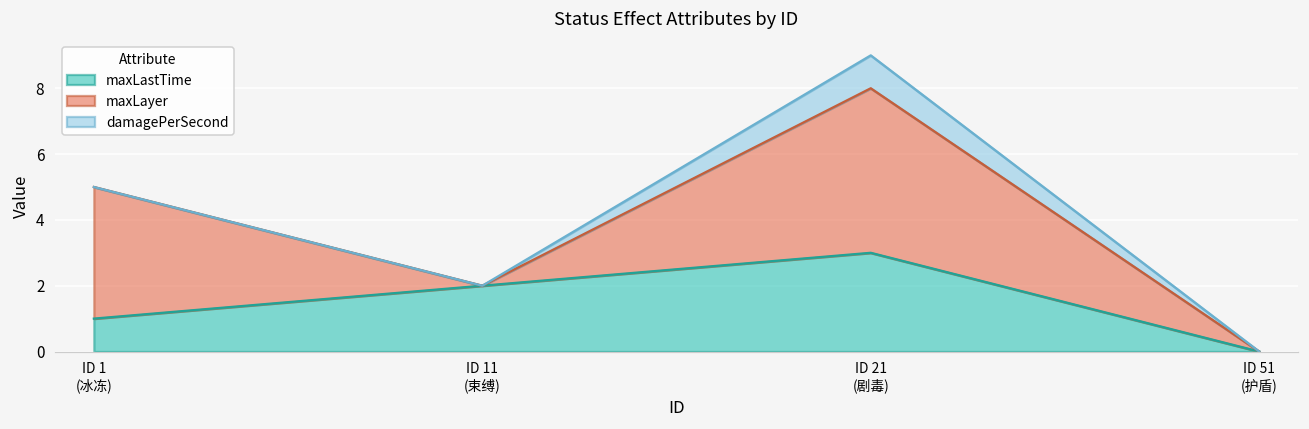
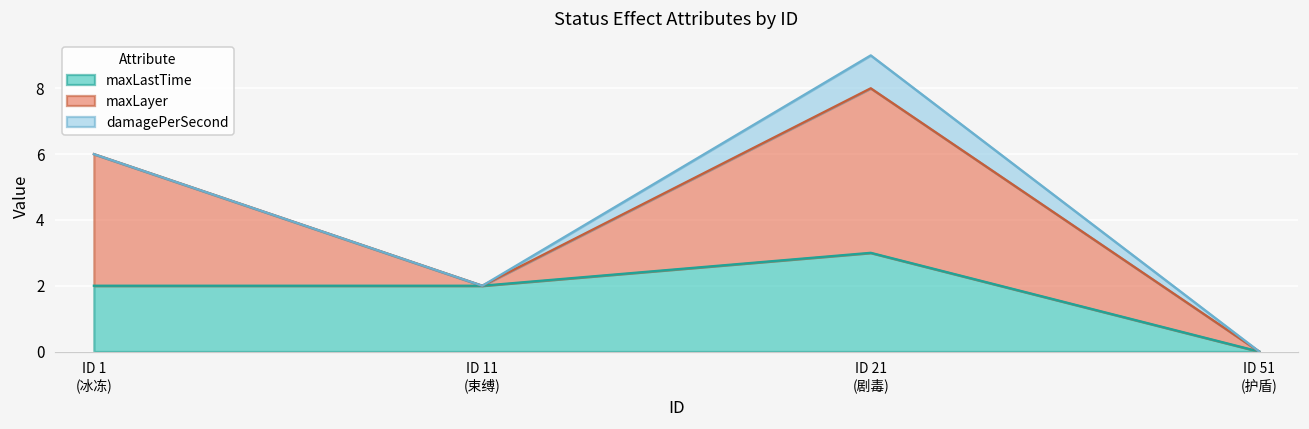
maxLastTime, ID 1 (冰冻): 1 -> 2
